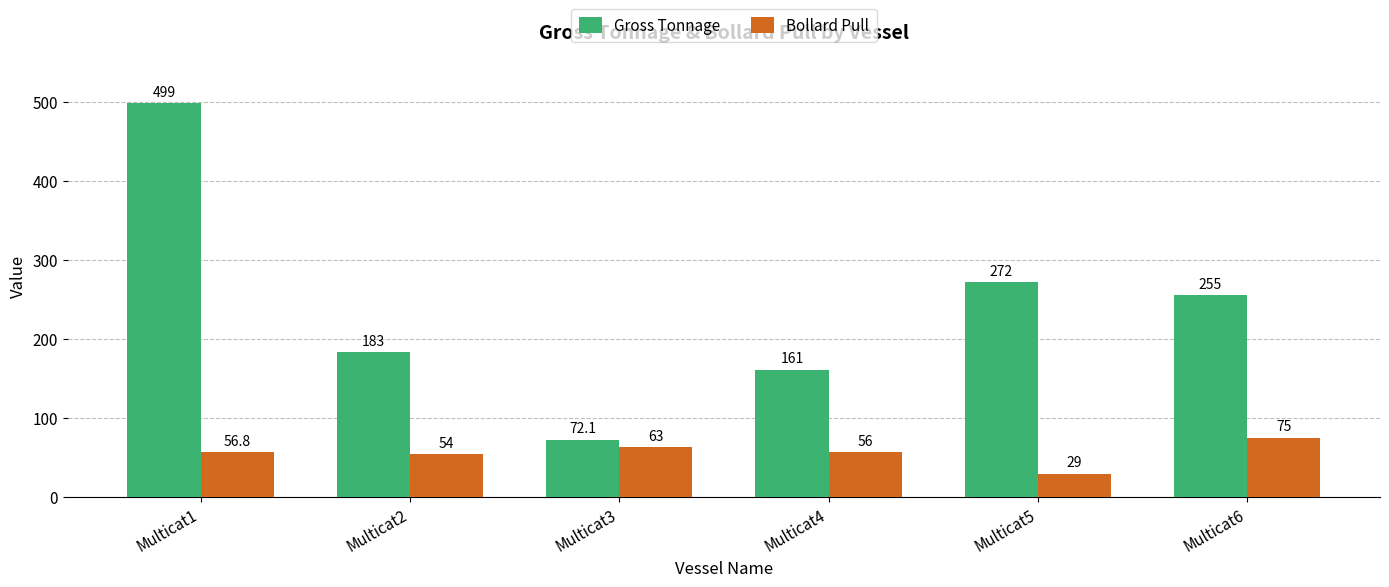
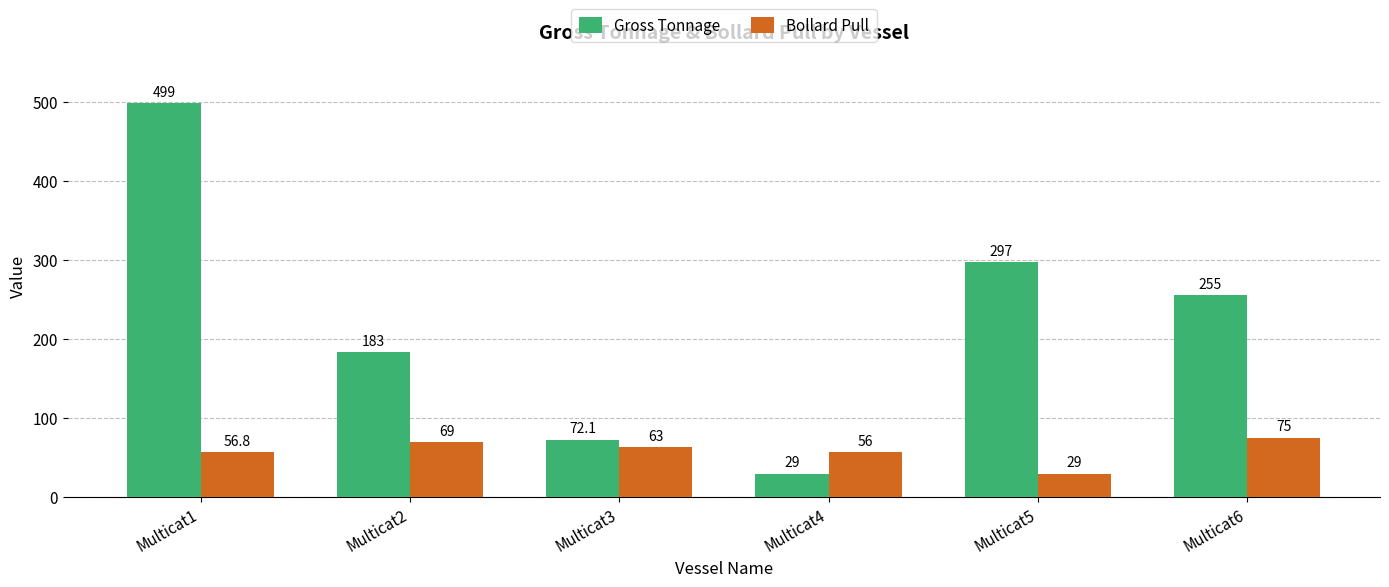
Bollard Pull, Multicat2: 54 -> 69
Gross Tonnage, Multicat4: 161 -> 29
Gross Tonnage, Multicat5: 272 -> 297
